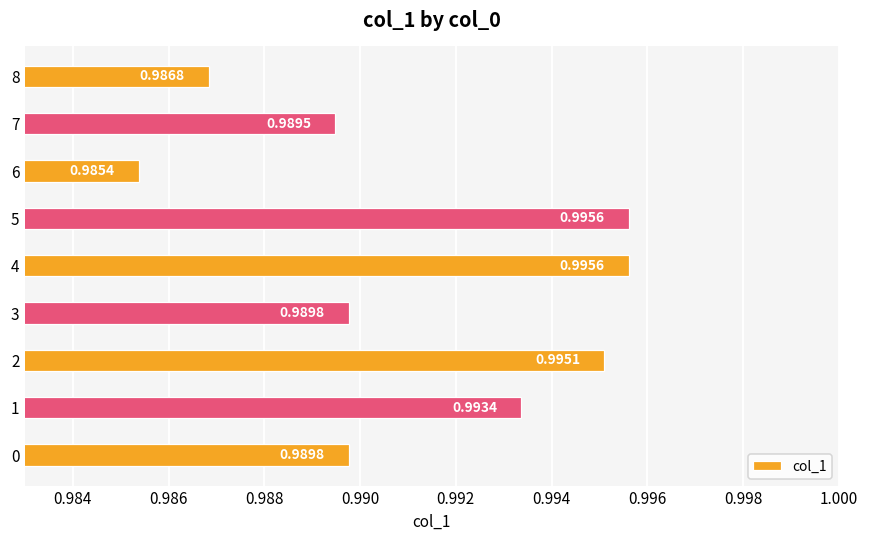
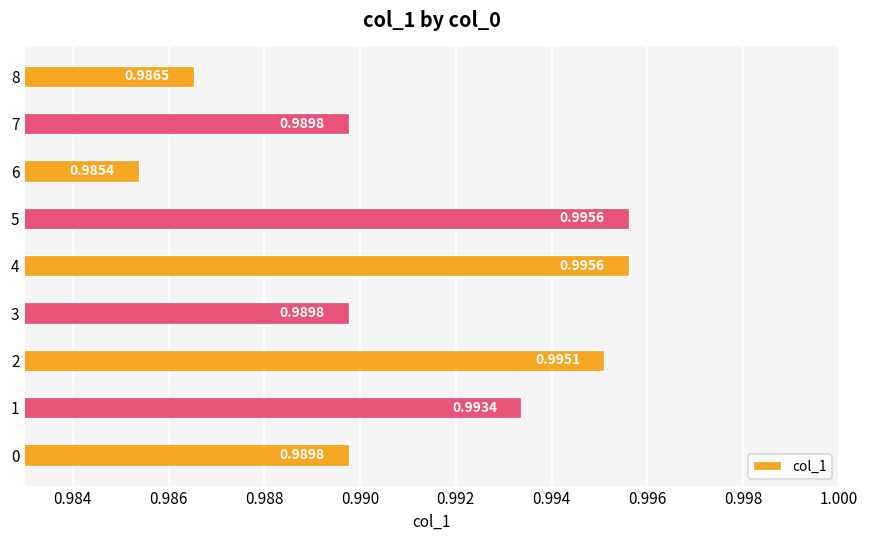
8: 0.9868 -> 0.9865
7: 0.9895 -> 0.9898
